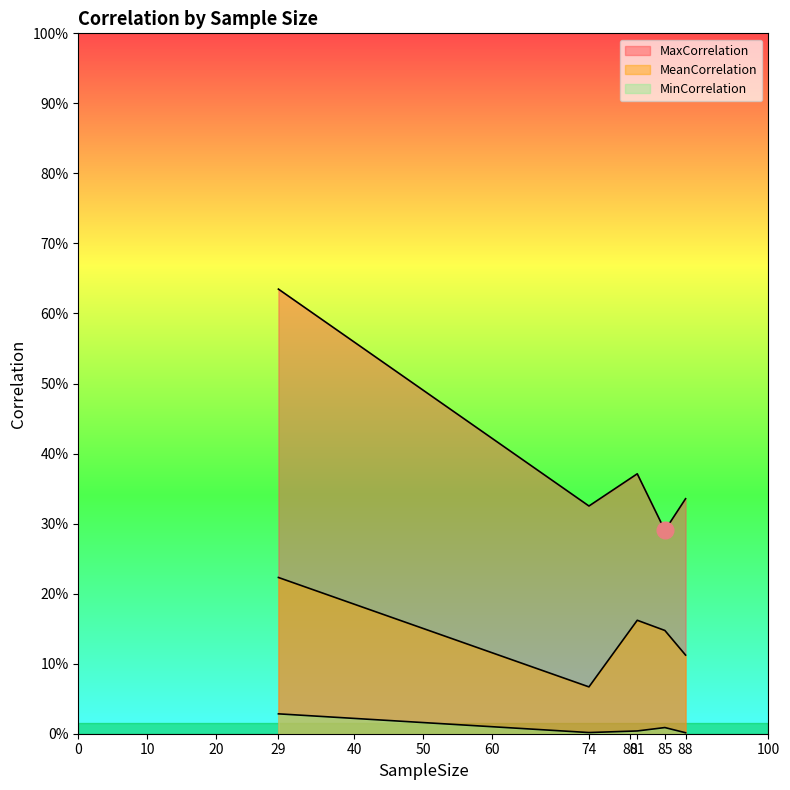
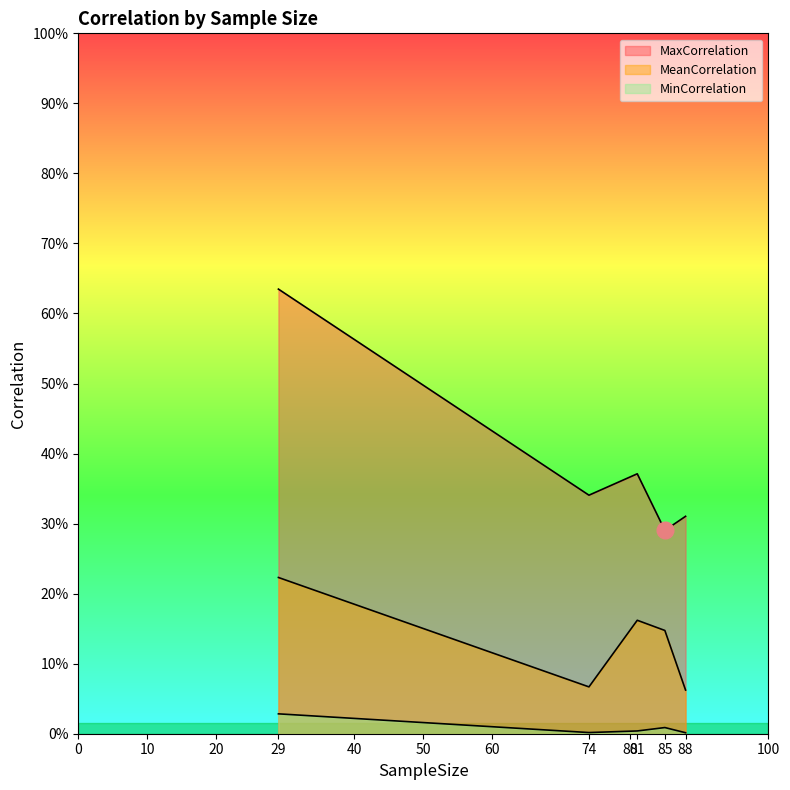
MaxCorrelation, 74: 33% -> 34%
MaxCorrelation, 88: 34% -> 31%
MeanCorrelation, 88: 11% -> 6%
